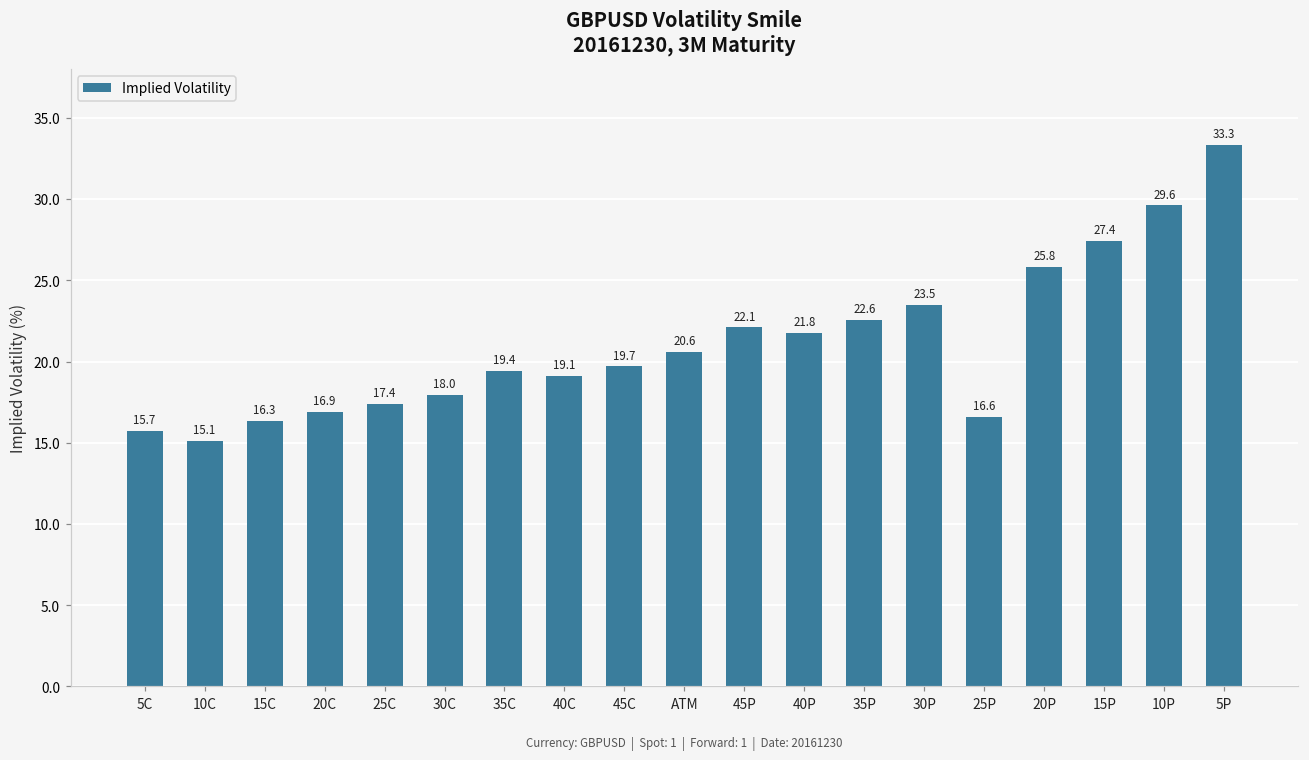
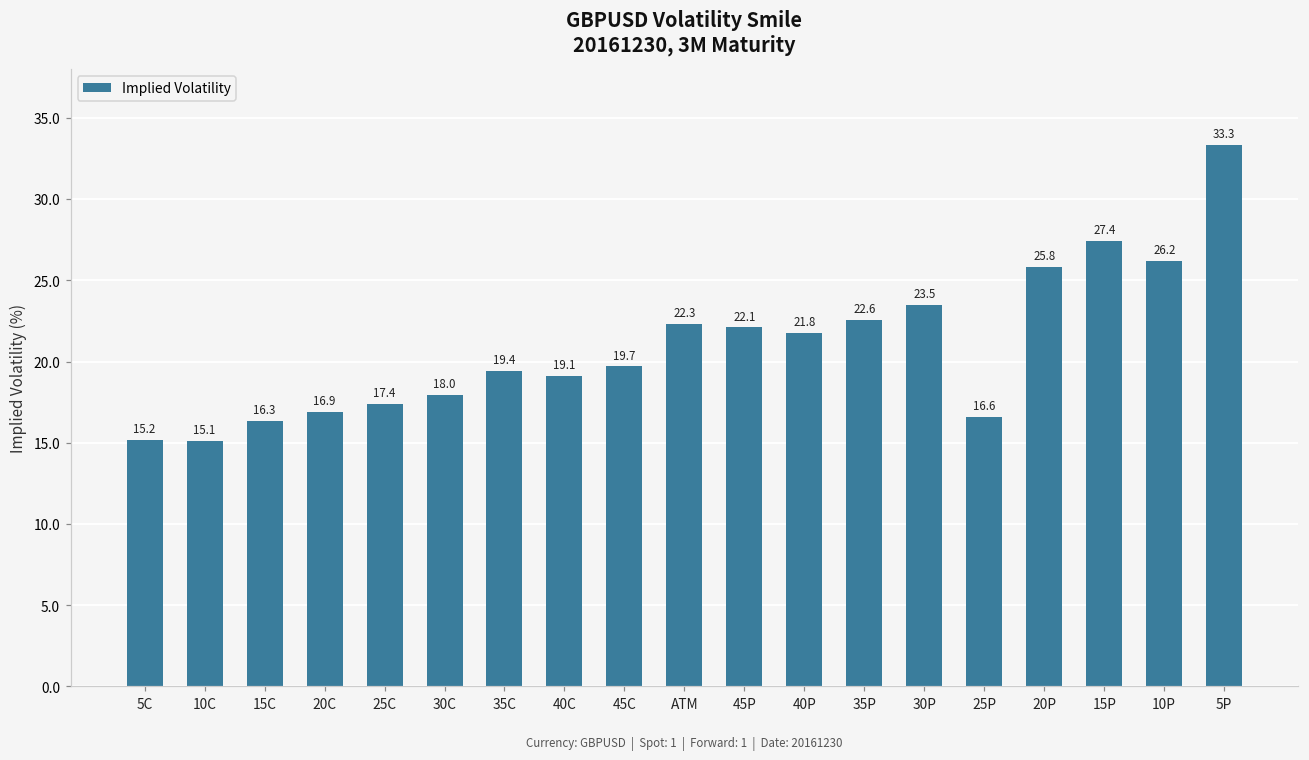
5C: 15.7 -> 15.2
ATM: 20.6 -> 22.3
10P: 29.6 -> 26.2
